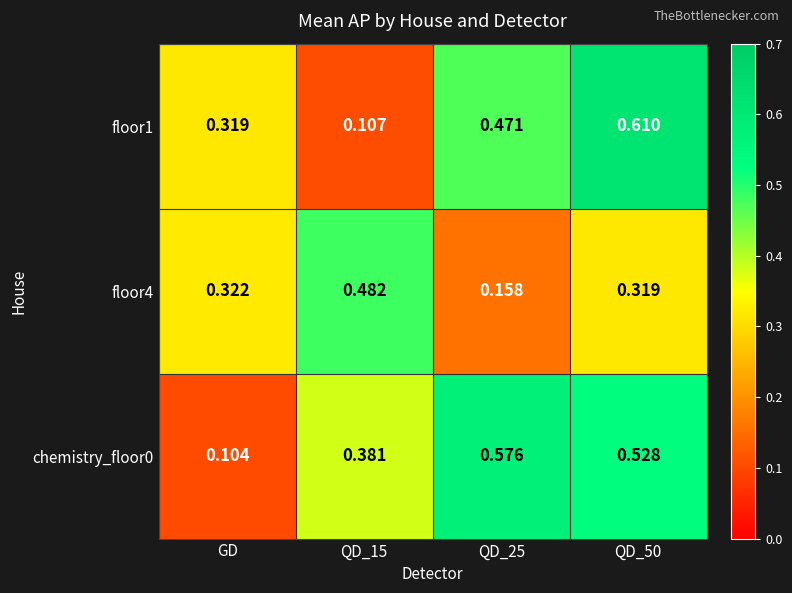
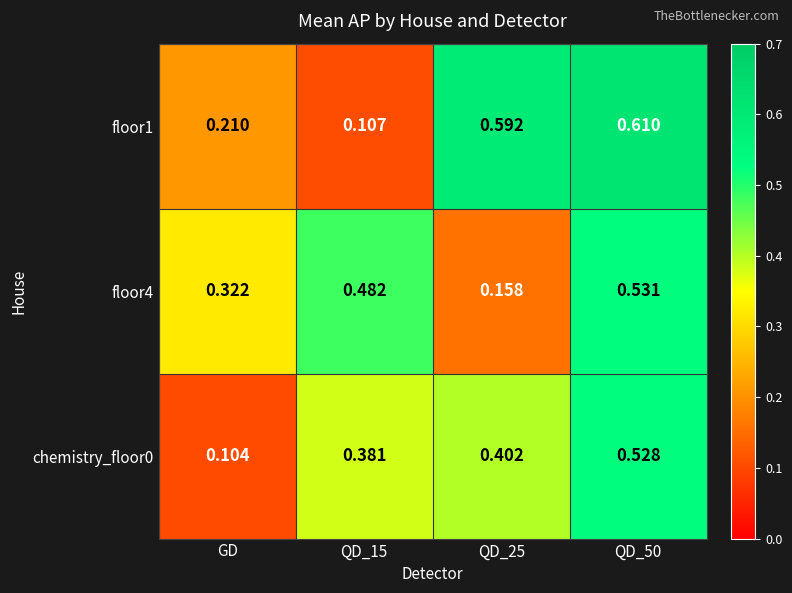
floor1, GD: 0.319 -> 0.210
floor1, QD_25: 0.471 -> 0.592
floor4, QD_50: 0.319 -> 0.531
chemistry_floor0, QD_25: 0.576 -> 0.402
